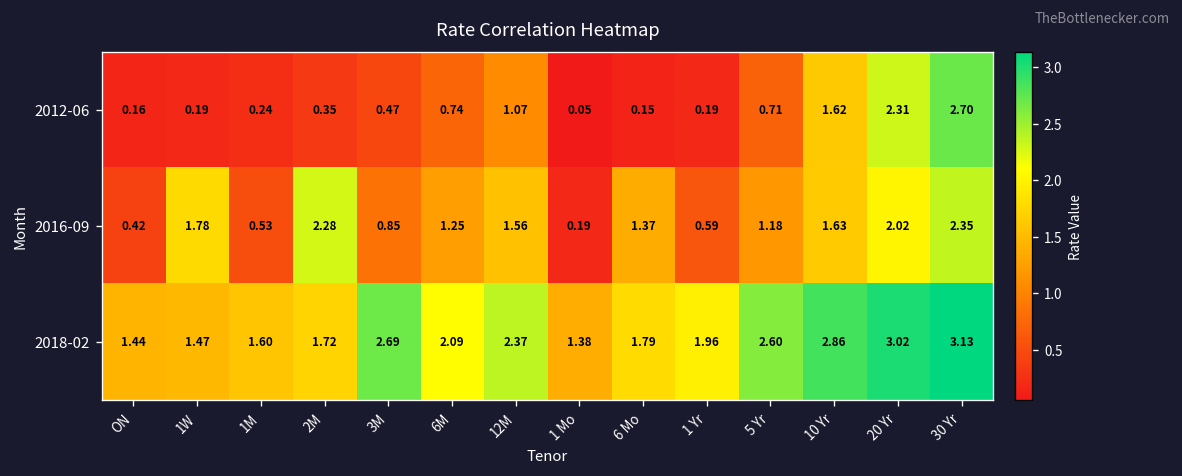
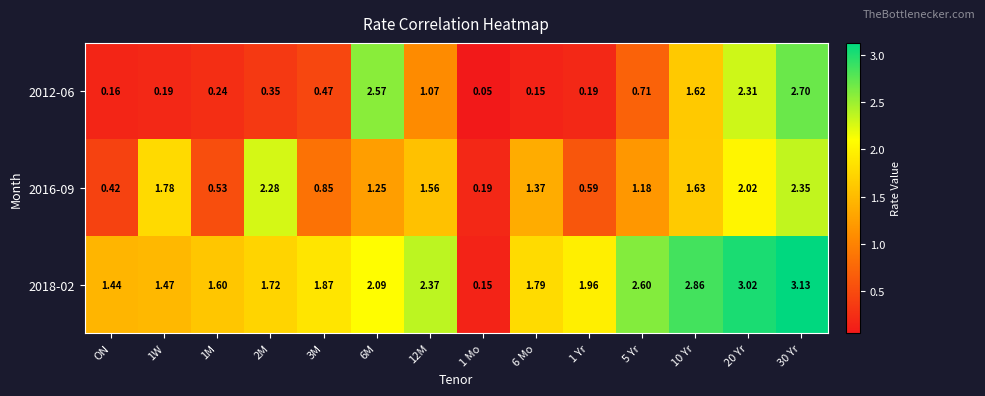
2012-06, 6M: 0.74 -> 2.57
2018-02, 3M: 2.69 -> 1.87
2018-02, 1 Mo: 1.38 -> 0.15
